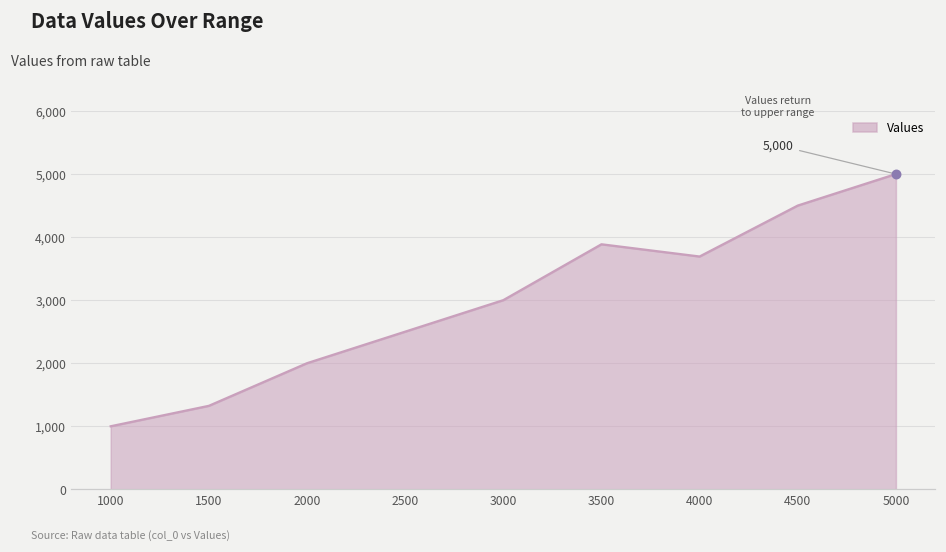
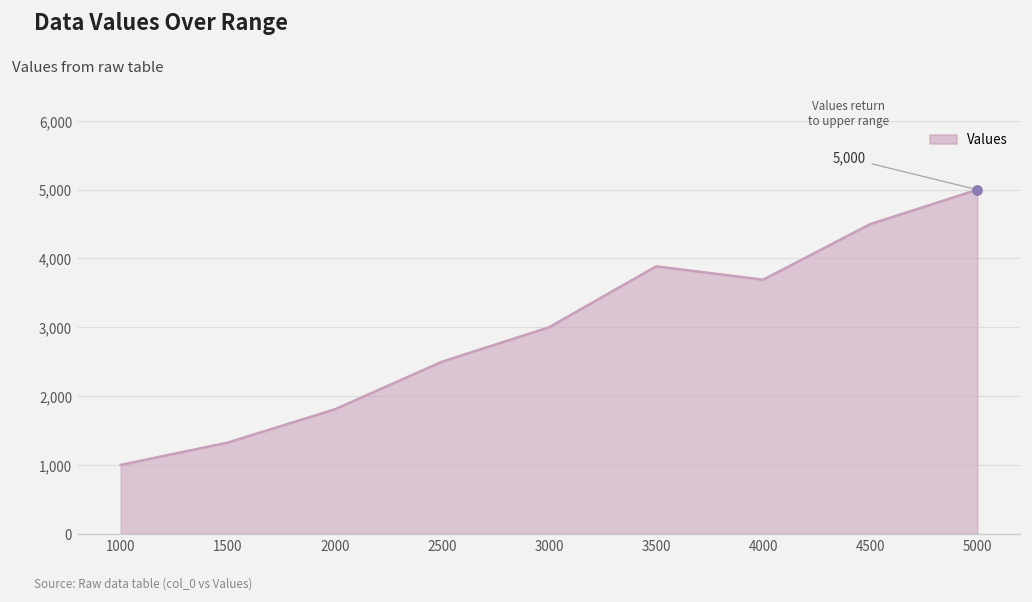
Values, 2000: 2,000 -> 1,800
